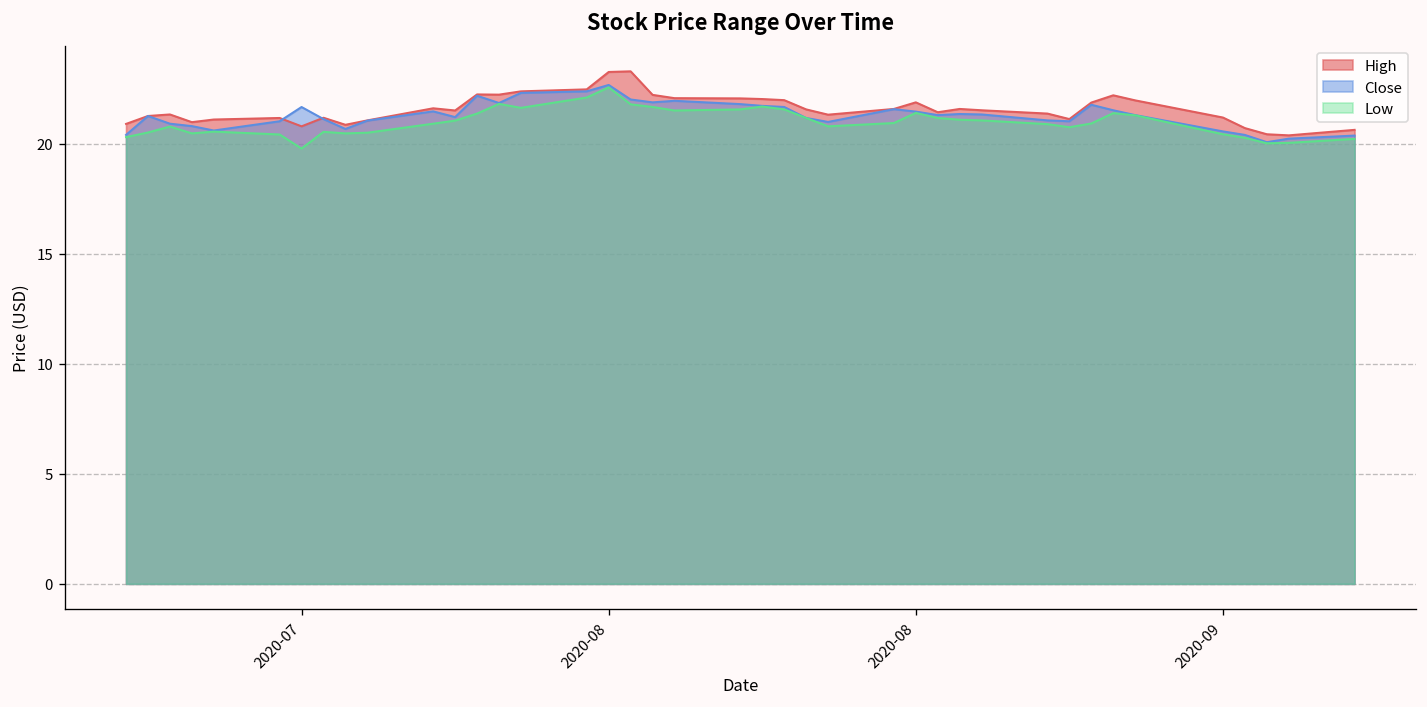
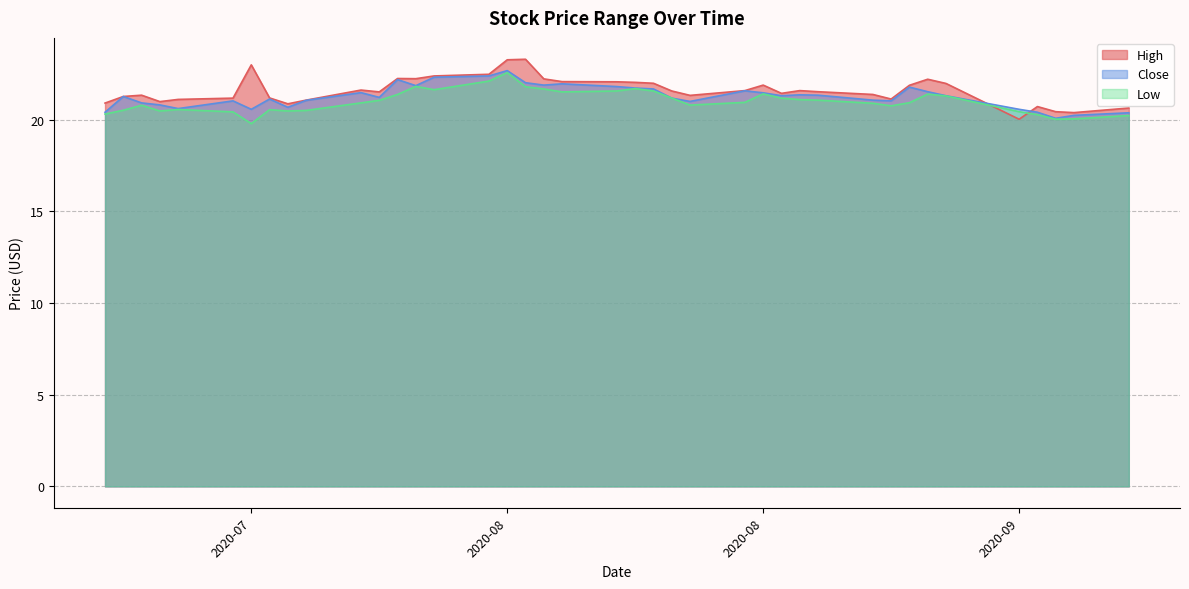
High, 2020-07: 20.8 -> 23.0
Close, 2020-07: 21.7 -> 20.6
High, 2020-09: 21.2 -> 20.0
